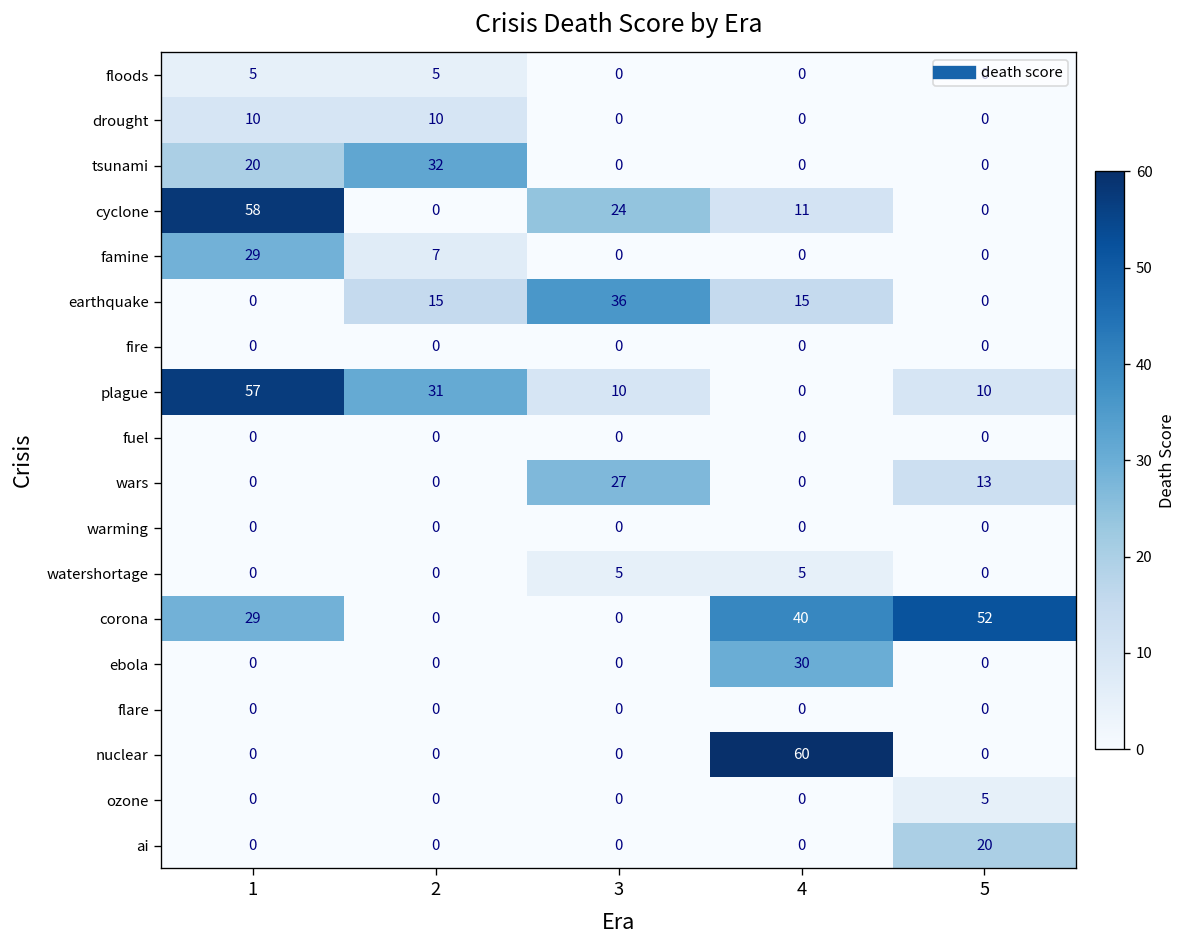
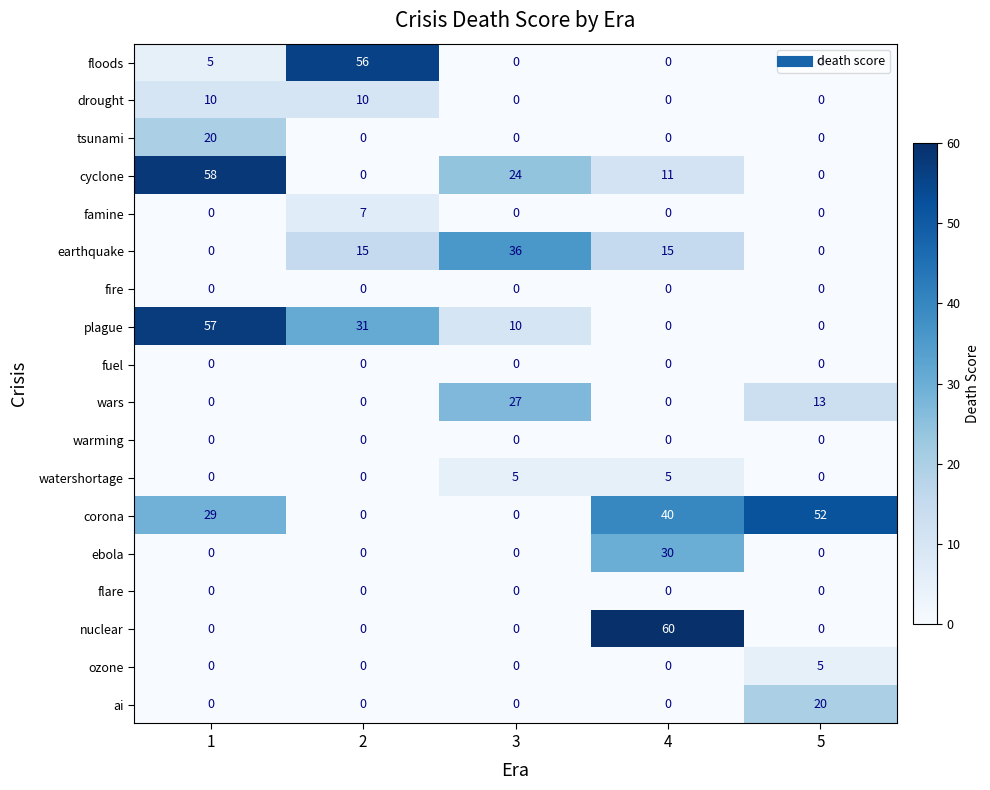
floods, 2: 5 -> 56
tsunami, 2: 32 -> 0
famine, 1: 29 -> 0
plague, 5: 10 -> 0
